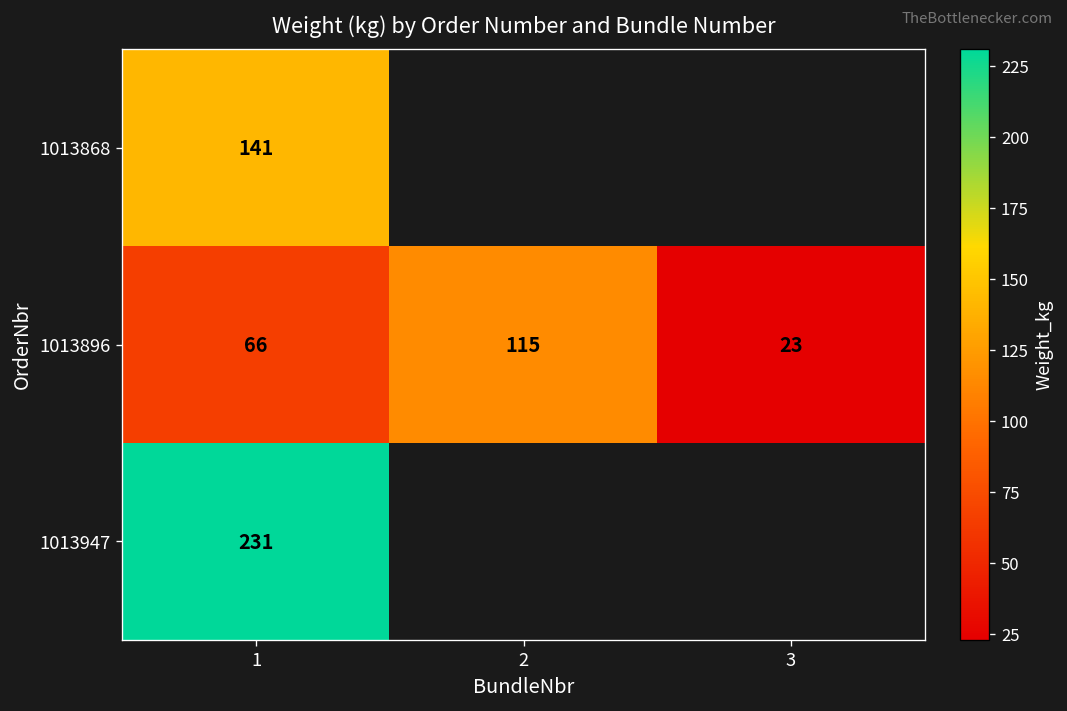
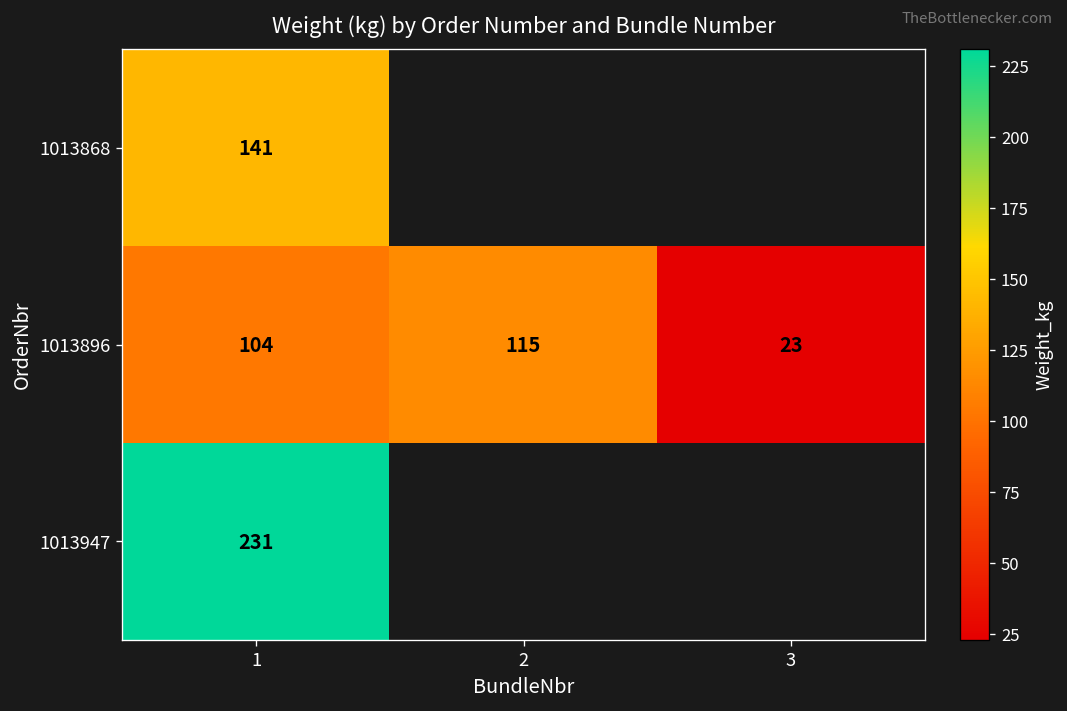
1013896, 1: 66 -> 104
